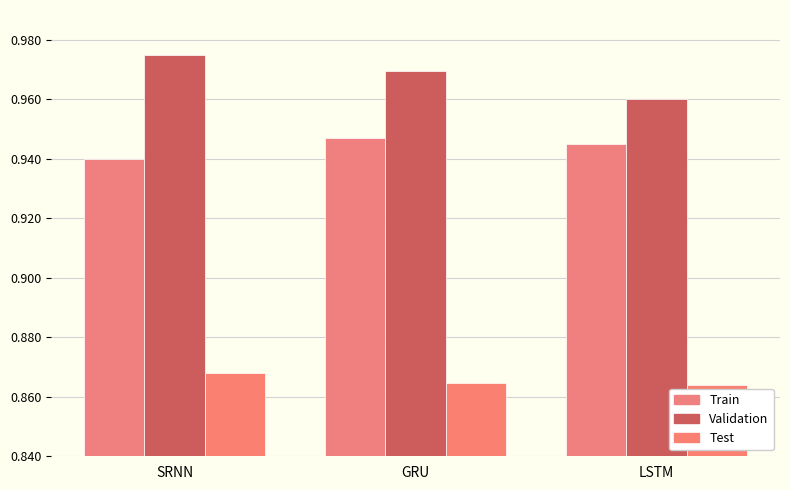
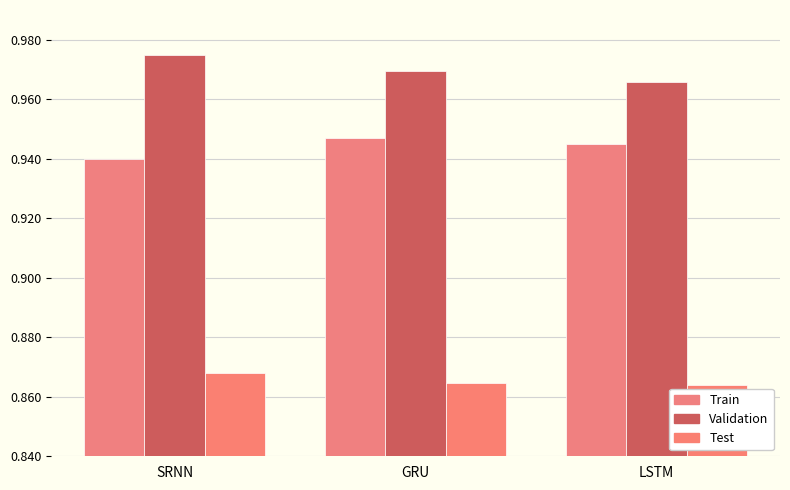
Validation, LSTM: 0.960 -> 0.966
